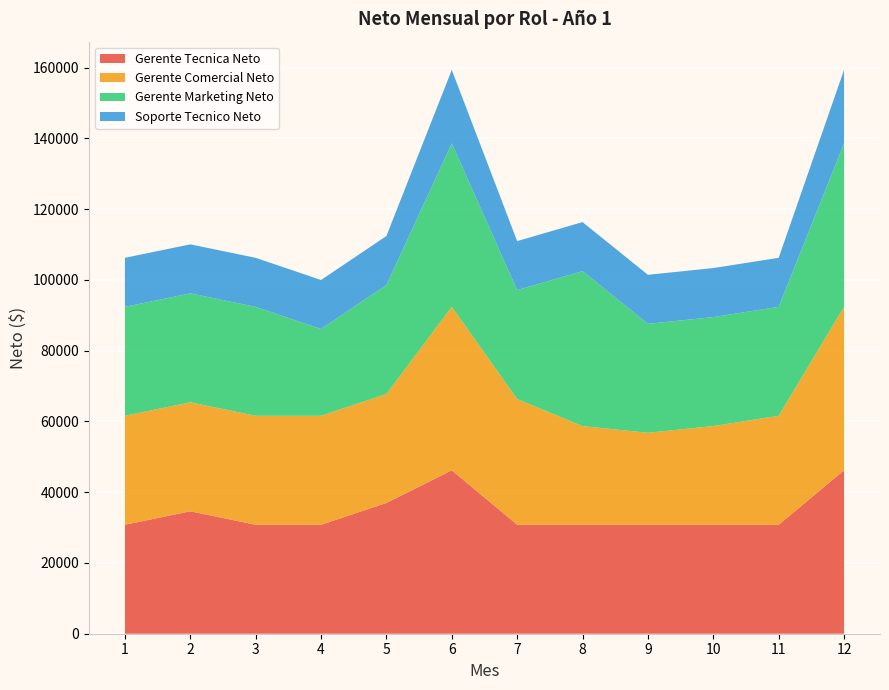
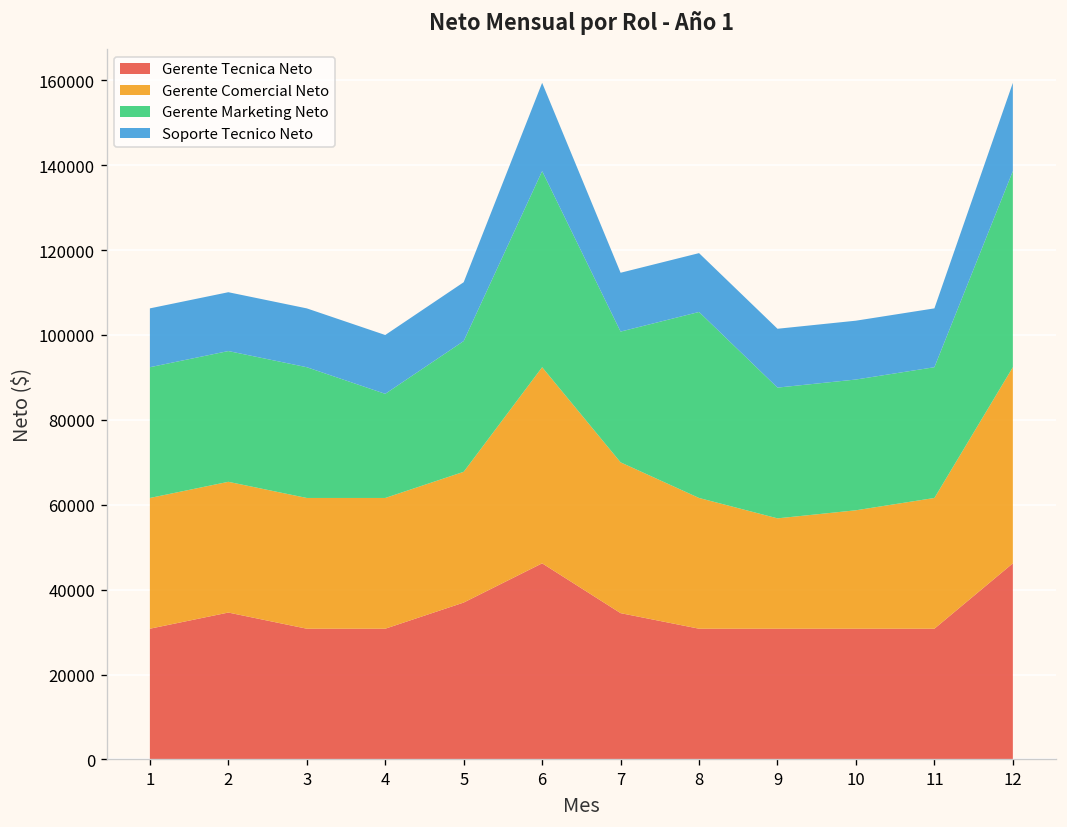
Gerente Tecnica Neto, 7: 31000 -> 34000
Gerente Comercial Neto, 8: 28000 -> 31000
